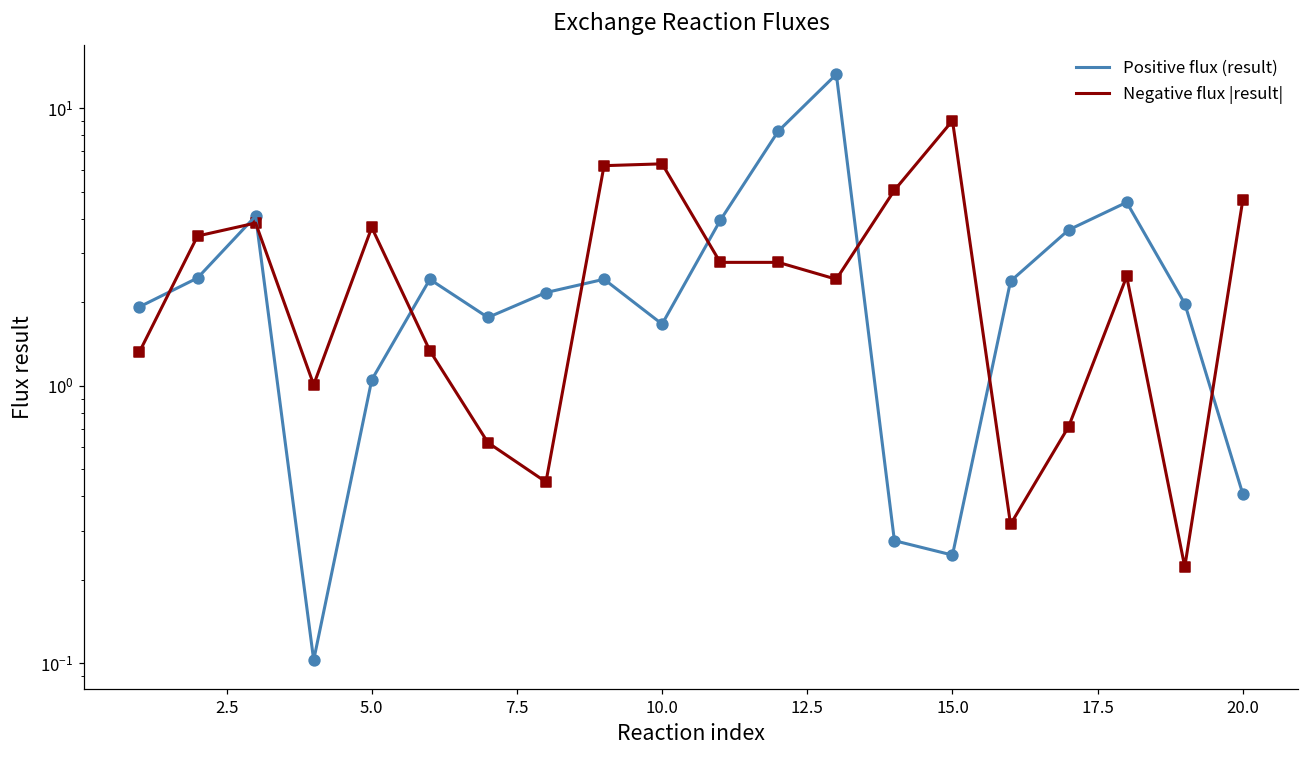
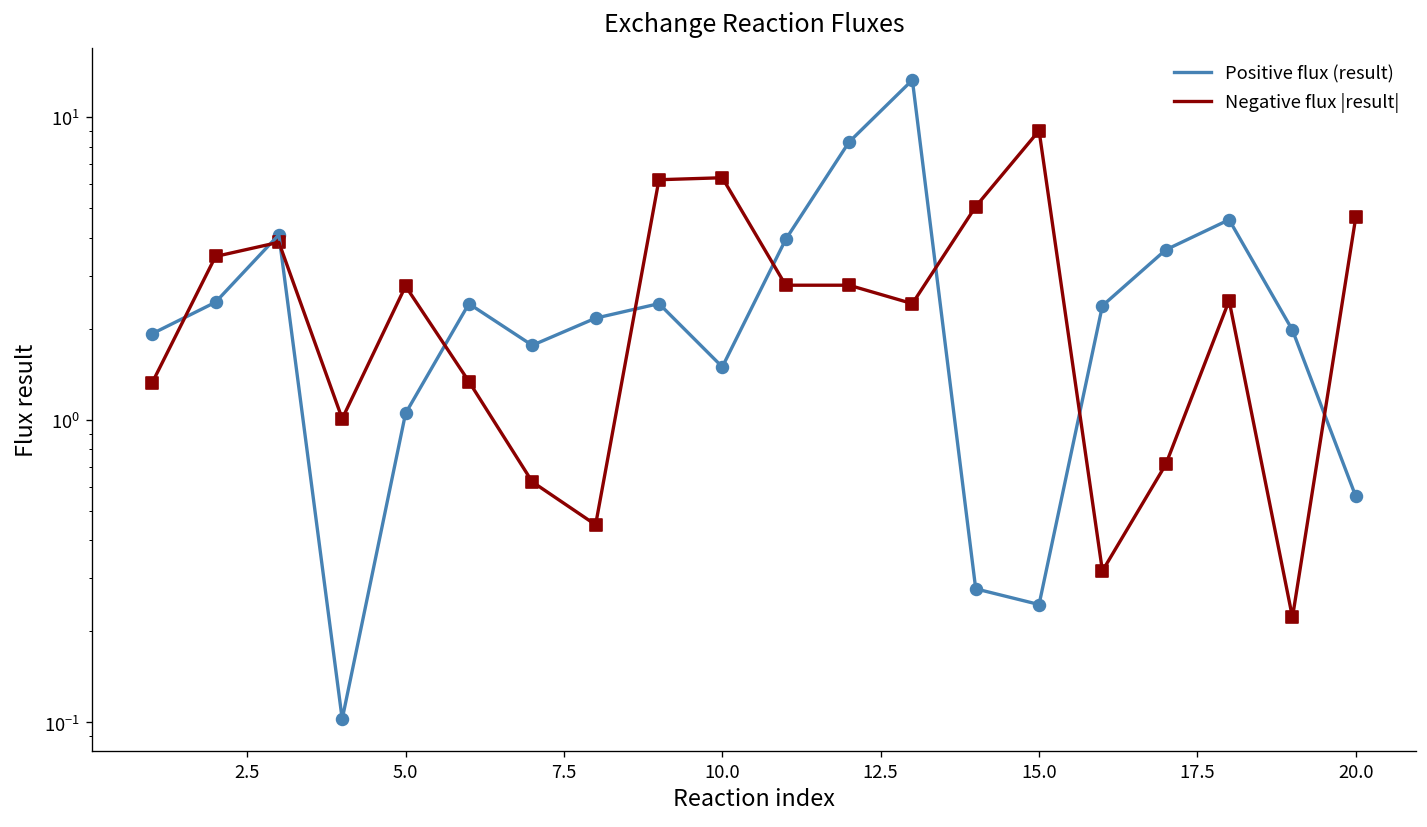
Negative flux |result|, 5.0: 3.7 -> 2.8
Positive flux (result), 10.0: 1.7 -> 1.5
Positive flux (result), 20.0: 0.41 -> 0.56
